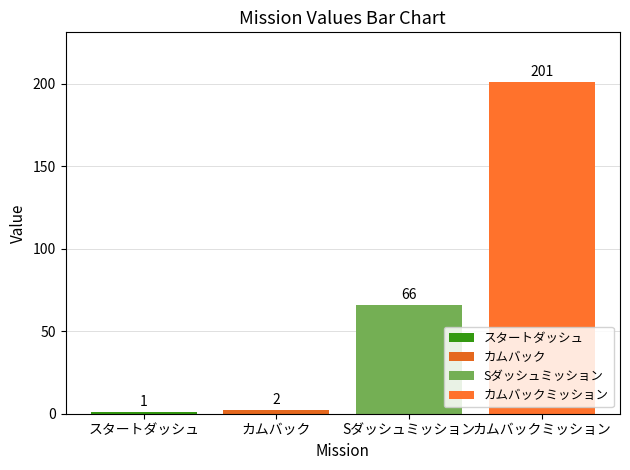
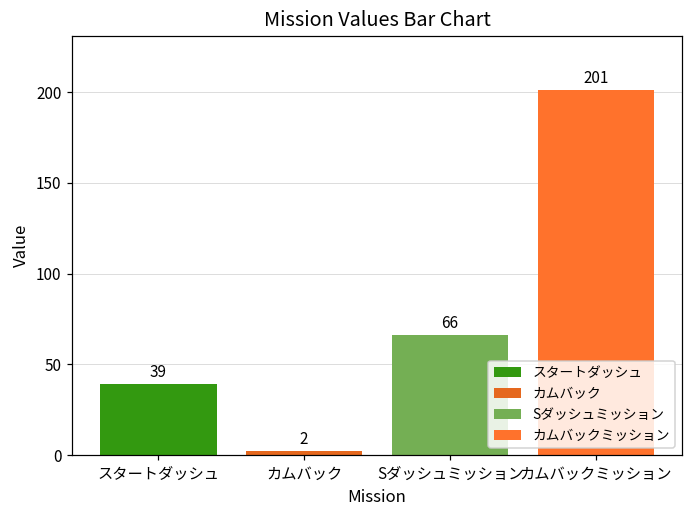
スタートダッシュ: 1 -> 39
